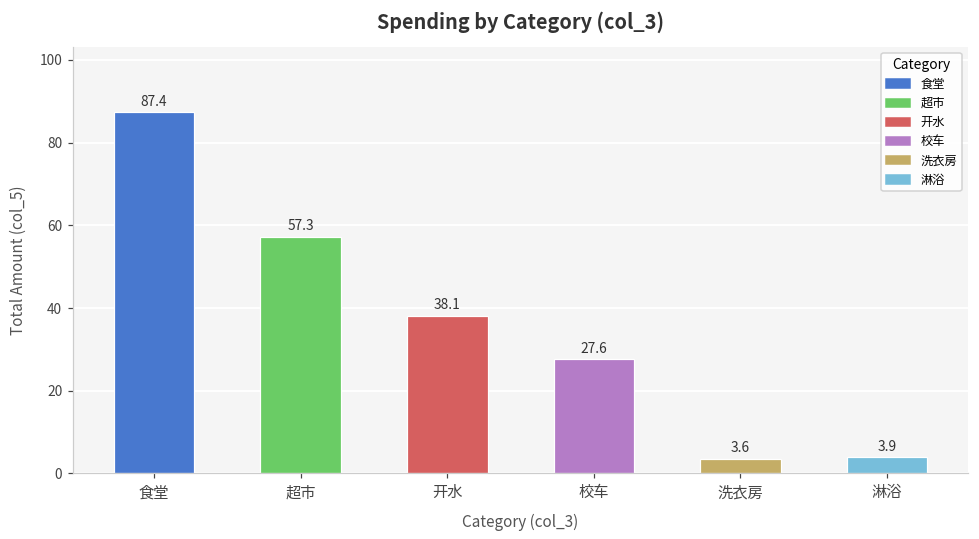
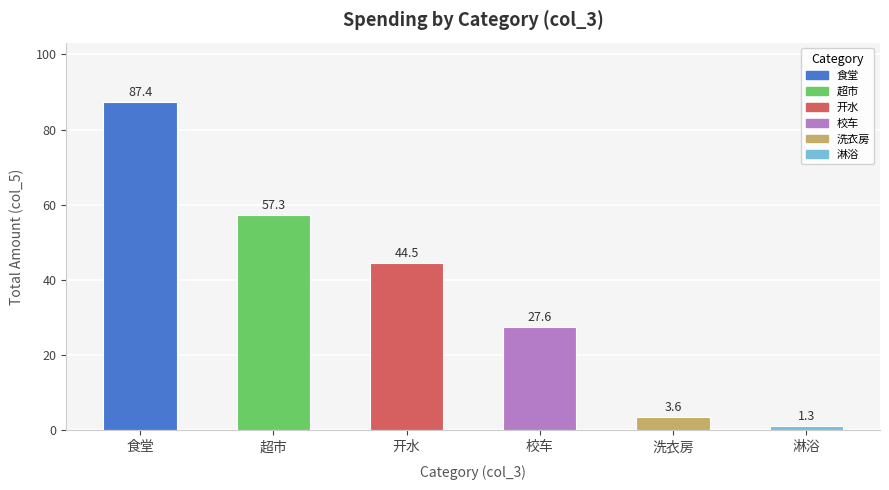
开水: 38.1 -> 44.5
淋浴: 3.9 -> 1.3
